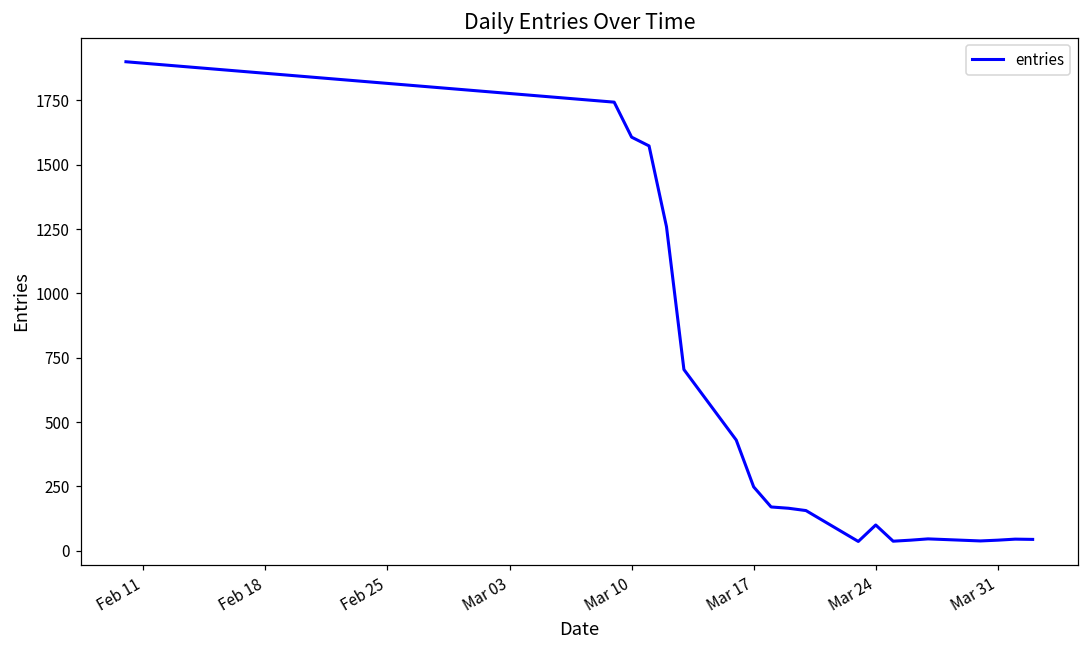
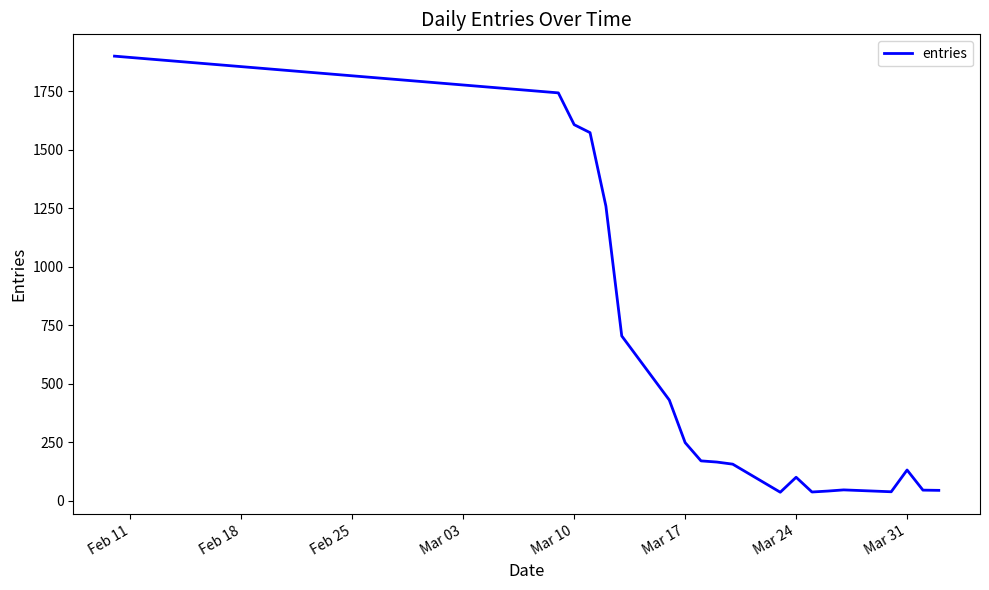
Mar 31: 40 -> 130
